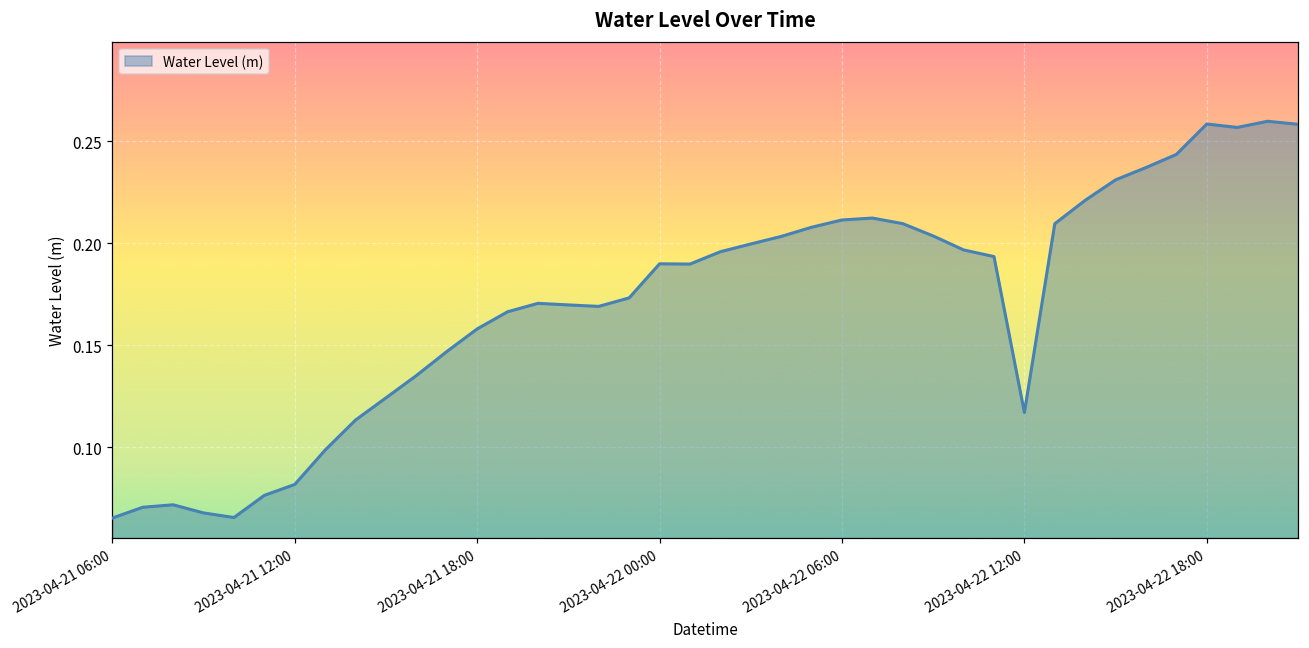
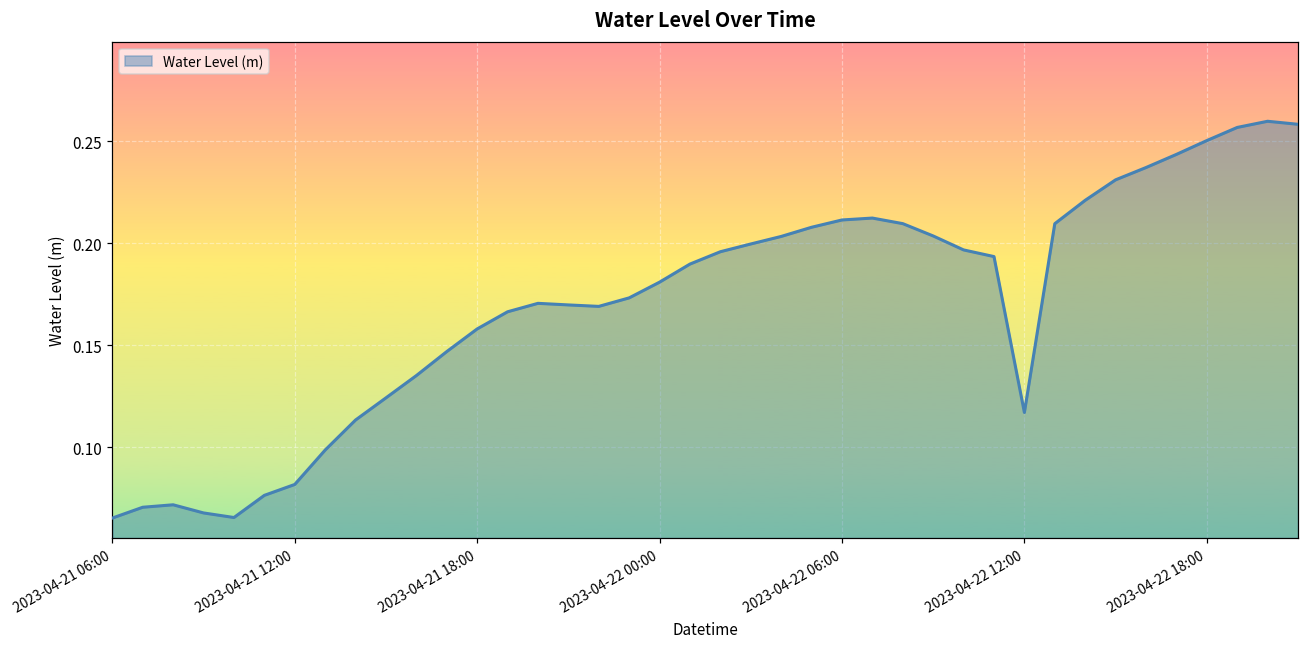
2023-04-22 00:00: 0.190 -> 0.181
2023-04-22 18:00: 0.259 -> 0.250
